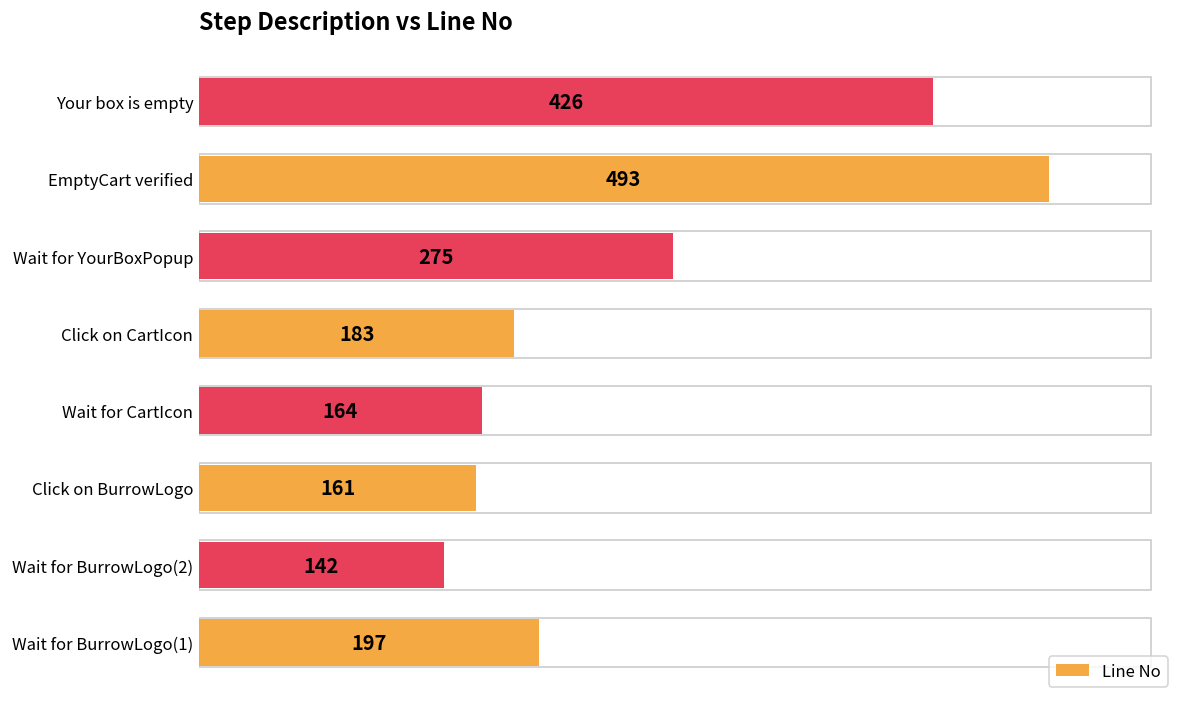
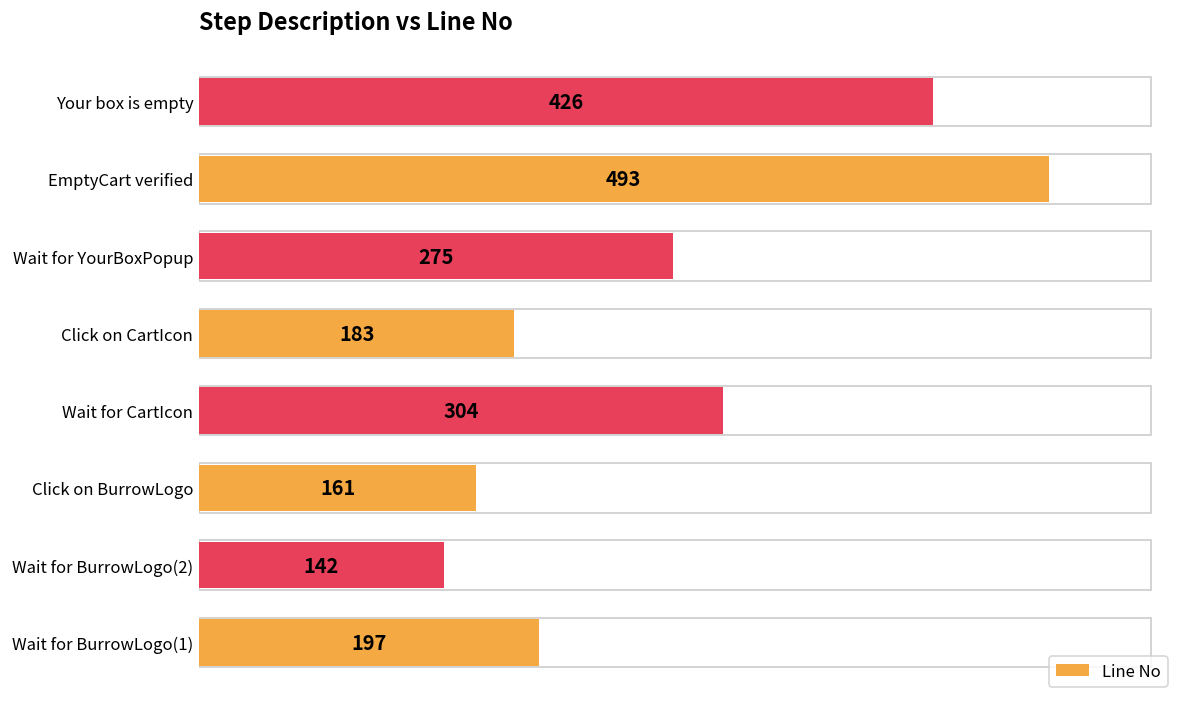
Wait for CartIcon: 164 -> 304
